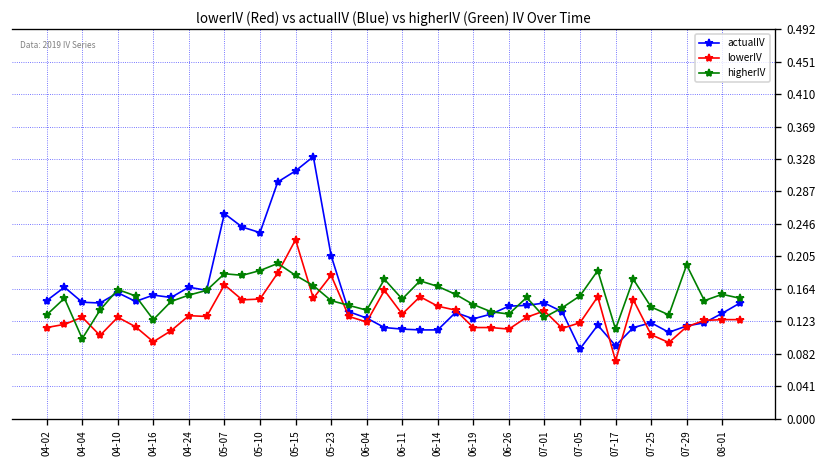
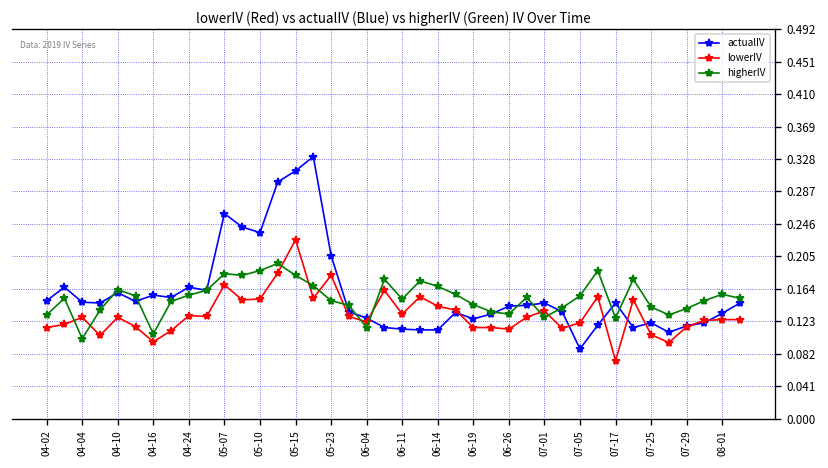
higherIV, 04-16: 0.13 -> 0.11
higherIV, 06-04: 0.14 -> 0.12
actualIV, 07-17: 0.09 -> 0.15
higherIV, 07-17: 0.11 -> 0.13
higherIV, 07-29: 0.19 -> 0.14
